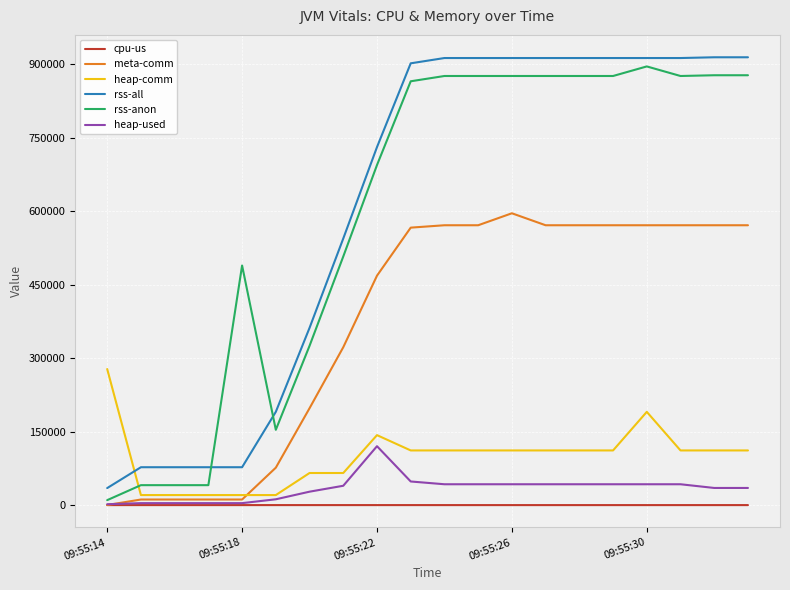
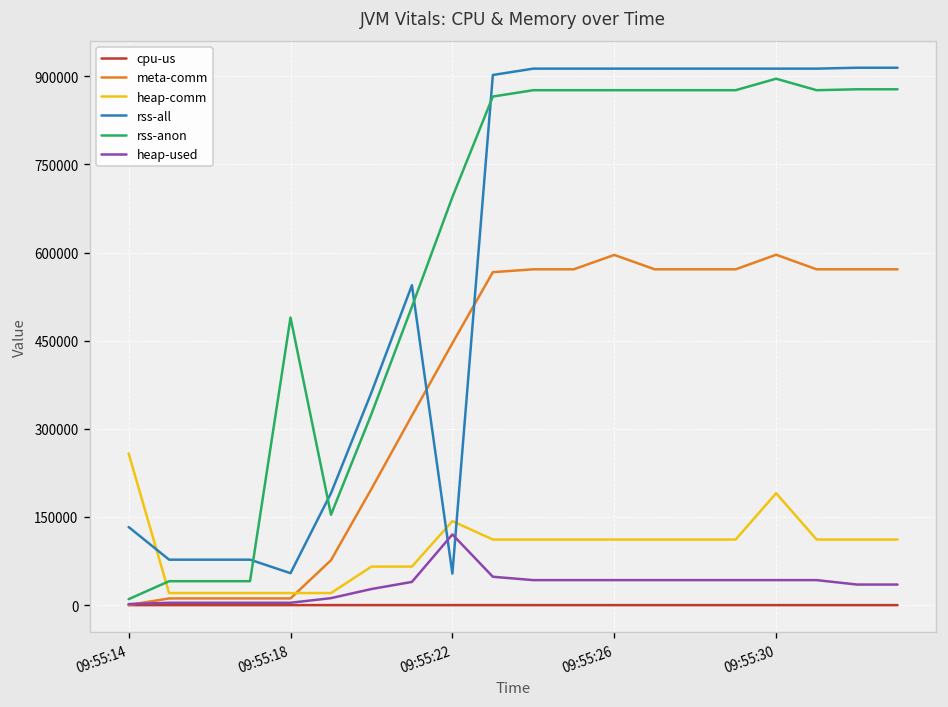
heap-comm, 09:55:14: 280000 -> 260000
rss-all, 09:55:14: 30000 -> 130000
rss-all, 09:55:18: 80000 -> 50000
meta-comm, 09:55:22: 470000 -> 450000
rss-all, 09:55:22: 730000 -> 50000
meta-comm, 09:55:30: 570000 -> 600000
